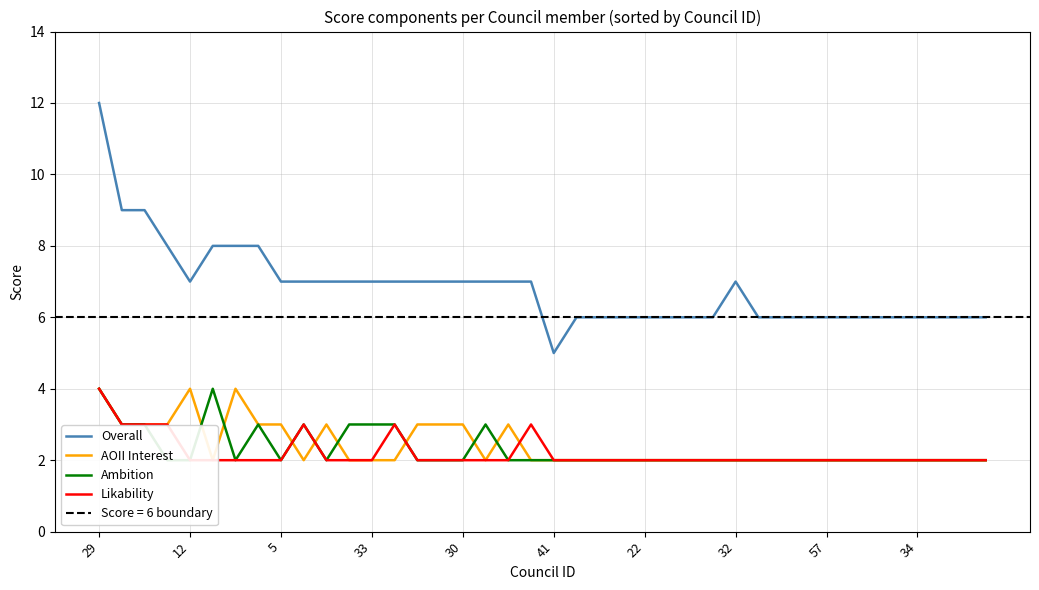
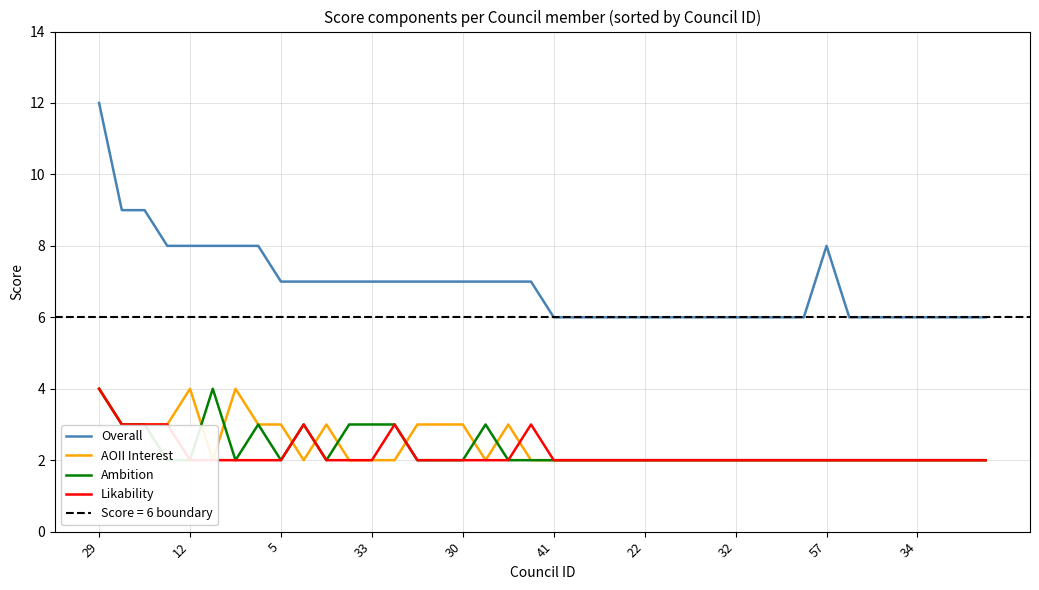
Overall, 12: 7 -> 8
Overall, 41: 5 -> 6
Overall, 32: 7 -> 6
Overall, 57: 6 -> 8
